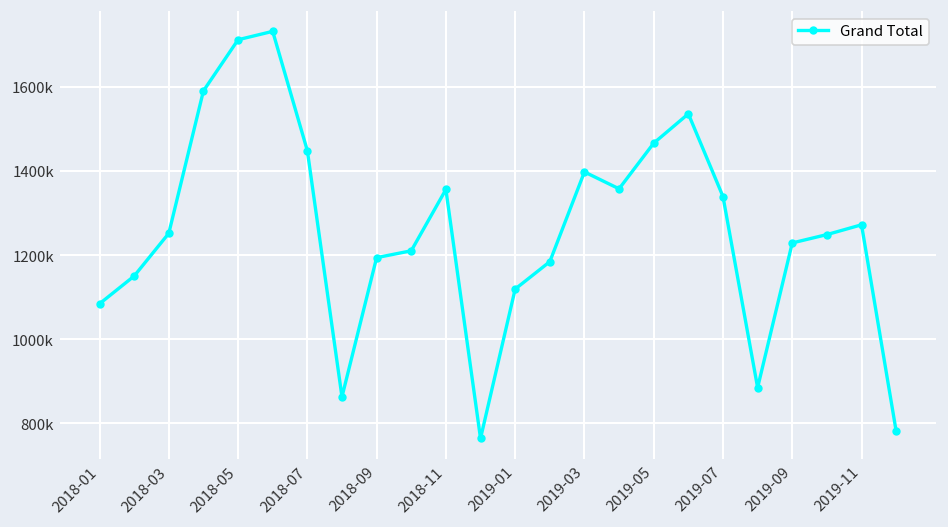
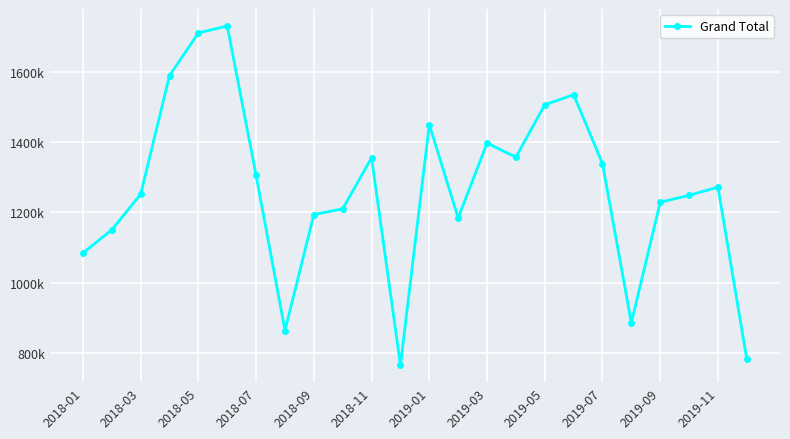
2018-07: 1450000 -> 1310000
2019-01: 1120000 -> 1450000
2019-05: 1470000 -> 1510000
